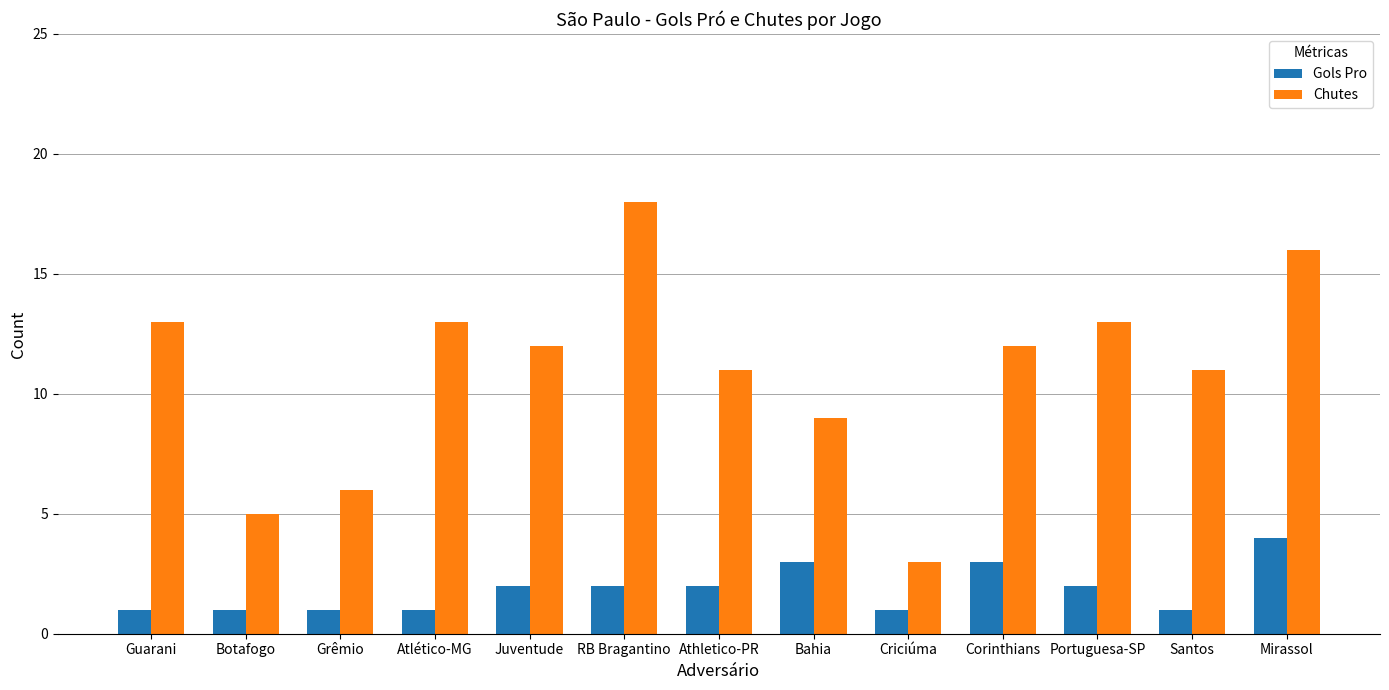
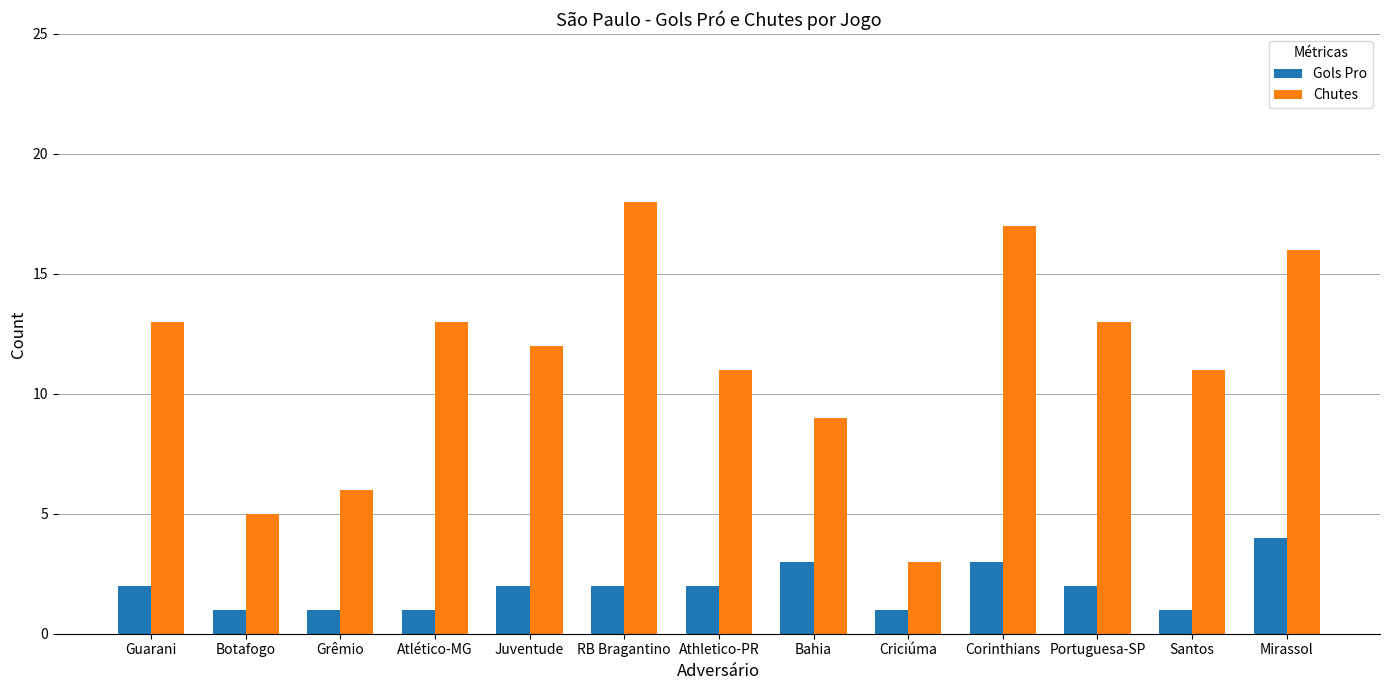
Gols Pro, Guarani: 1 -> 2
Chutes, Corinthians: 12 -> 17
